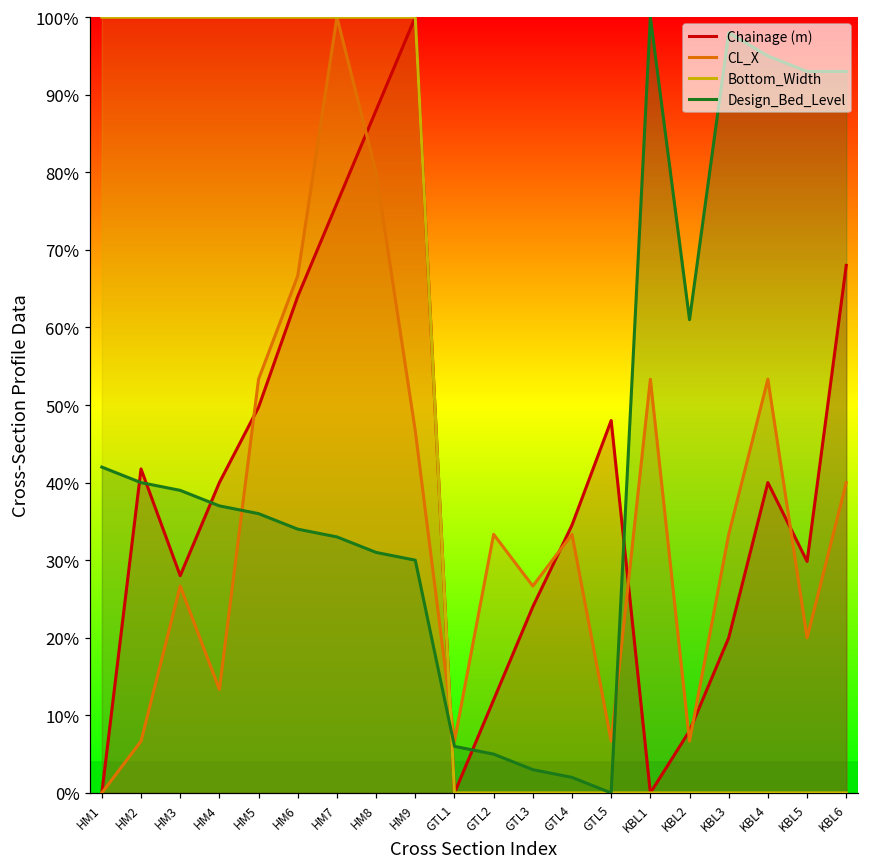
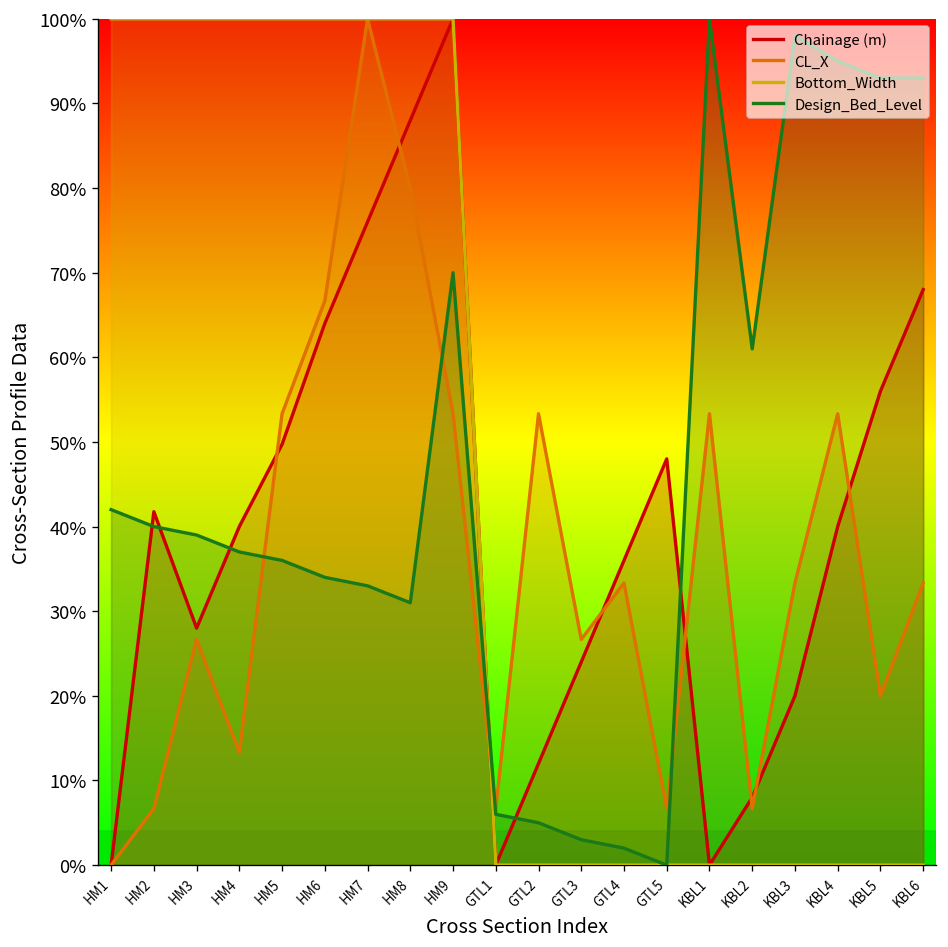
CL_X, HM9: 47% -> 53%
Design_Bed_Level, HM9: 30% -> 70%
CL_X, GTL2: 33% -> 53%
Chainage (m), GTL4: 35% -> 36%
Chainage (m), KBL5: 30% -> 56%
CL_X, KBL6: 40% -> 33%
